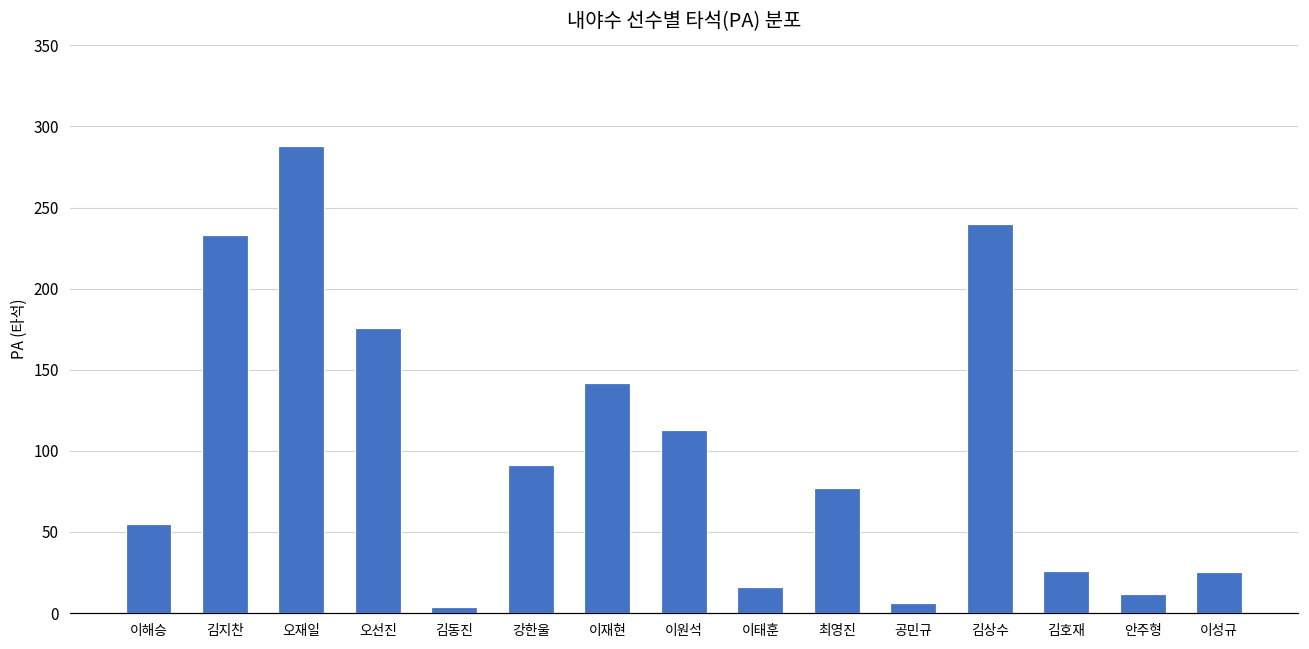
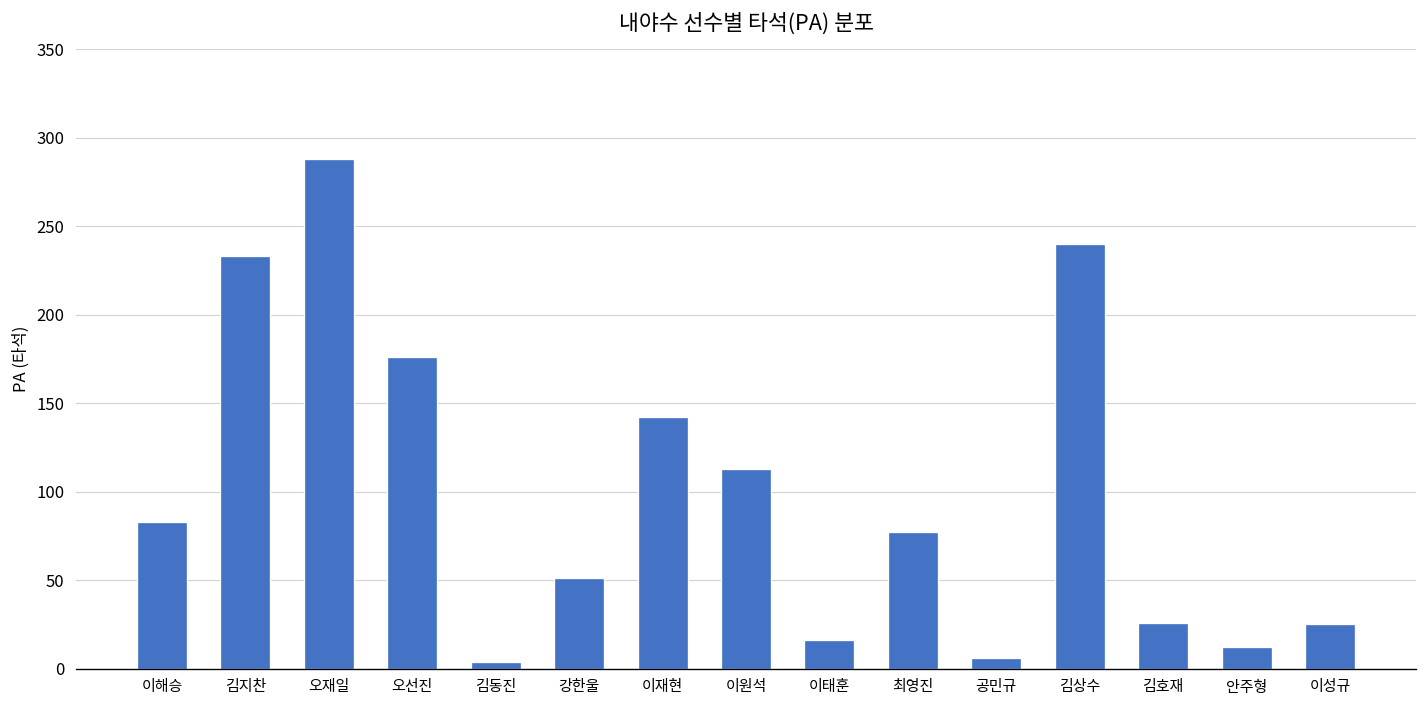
이해승: 55 -> 83
강한울: 91 -> 51
